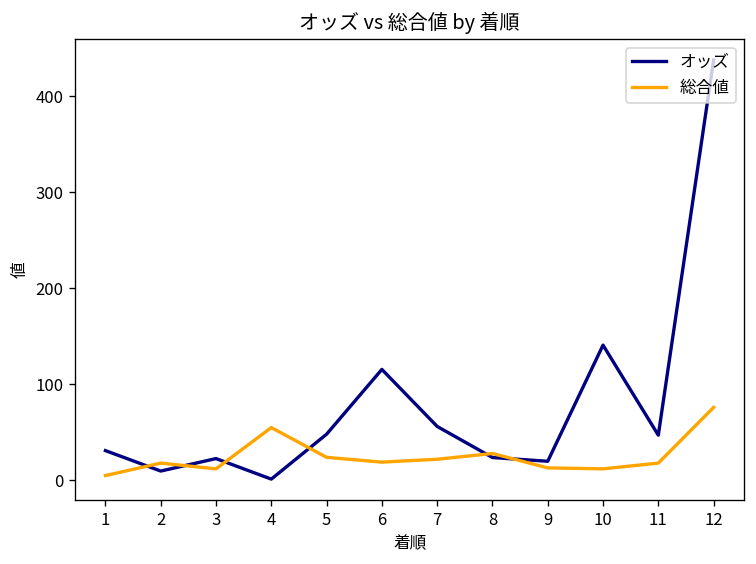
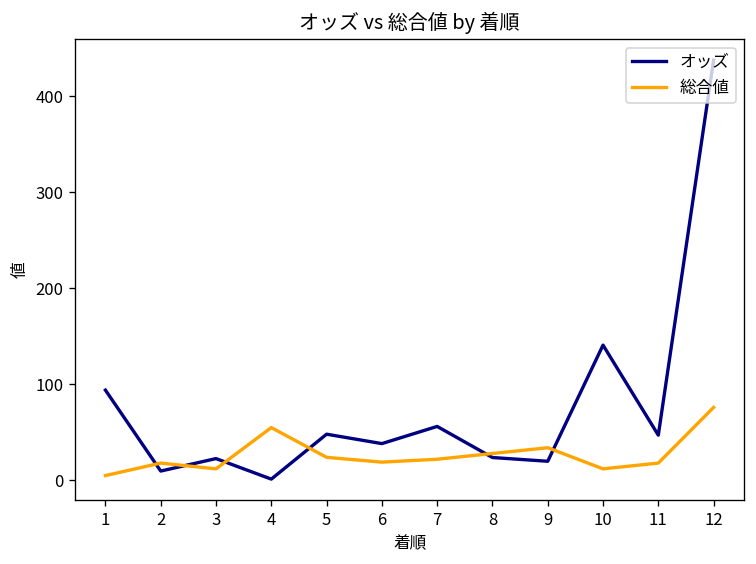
オッズ, 1: 30 -> 90
オッズ, 6: 120 -> 40
総合値, 9: 10 -> 30
